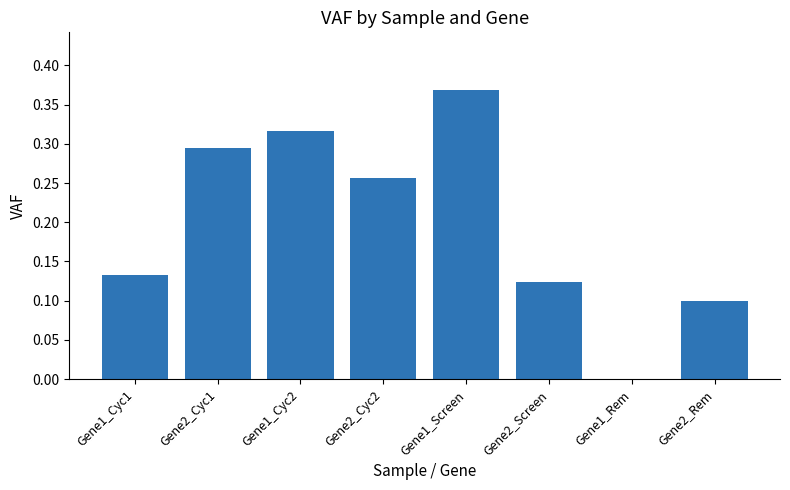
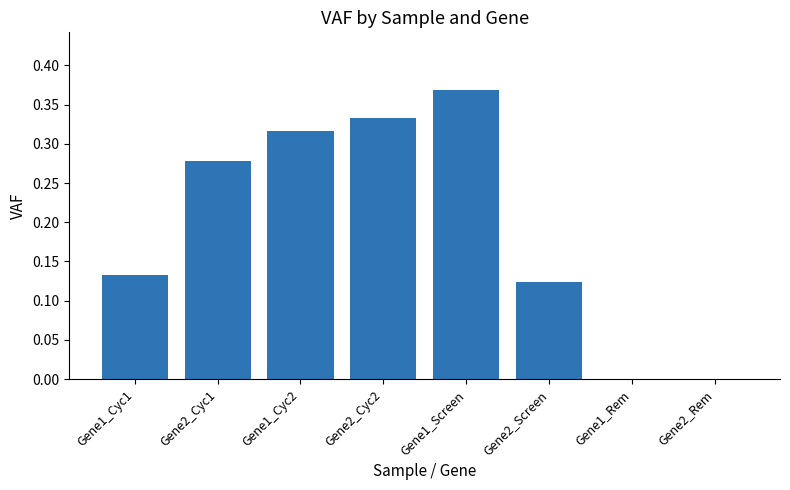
Gene2_Cyc1: 0.29 -> 0.28
Gene2_Cyc2: 0.26 -> 0.33
Gene2_Rem: 0.1 -> 0.0
